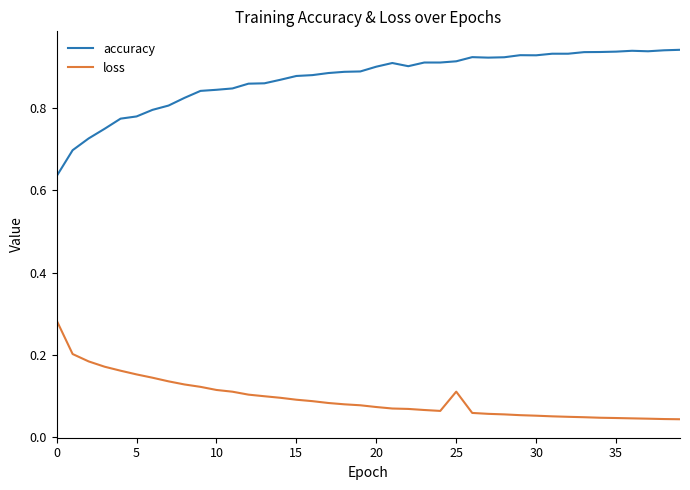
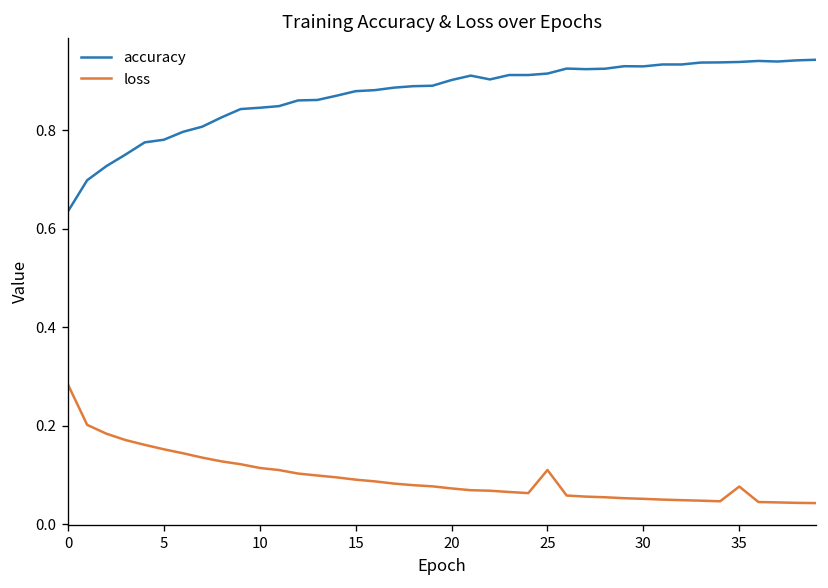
loss, 35: 0.05 -> 0.08
